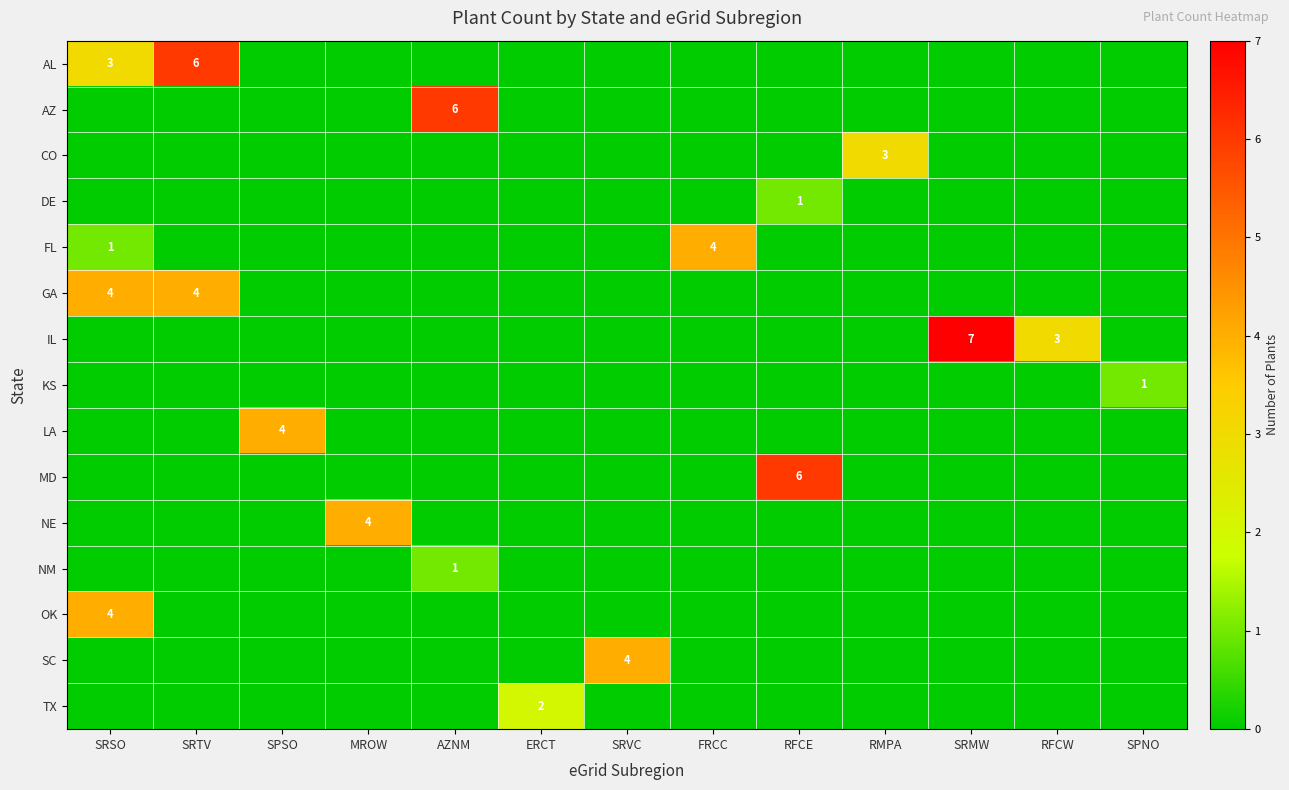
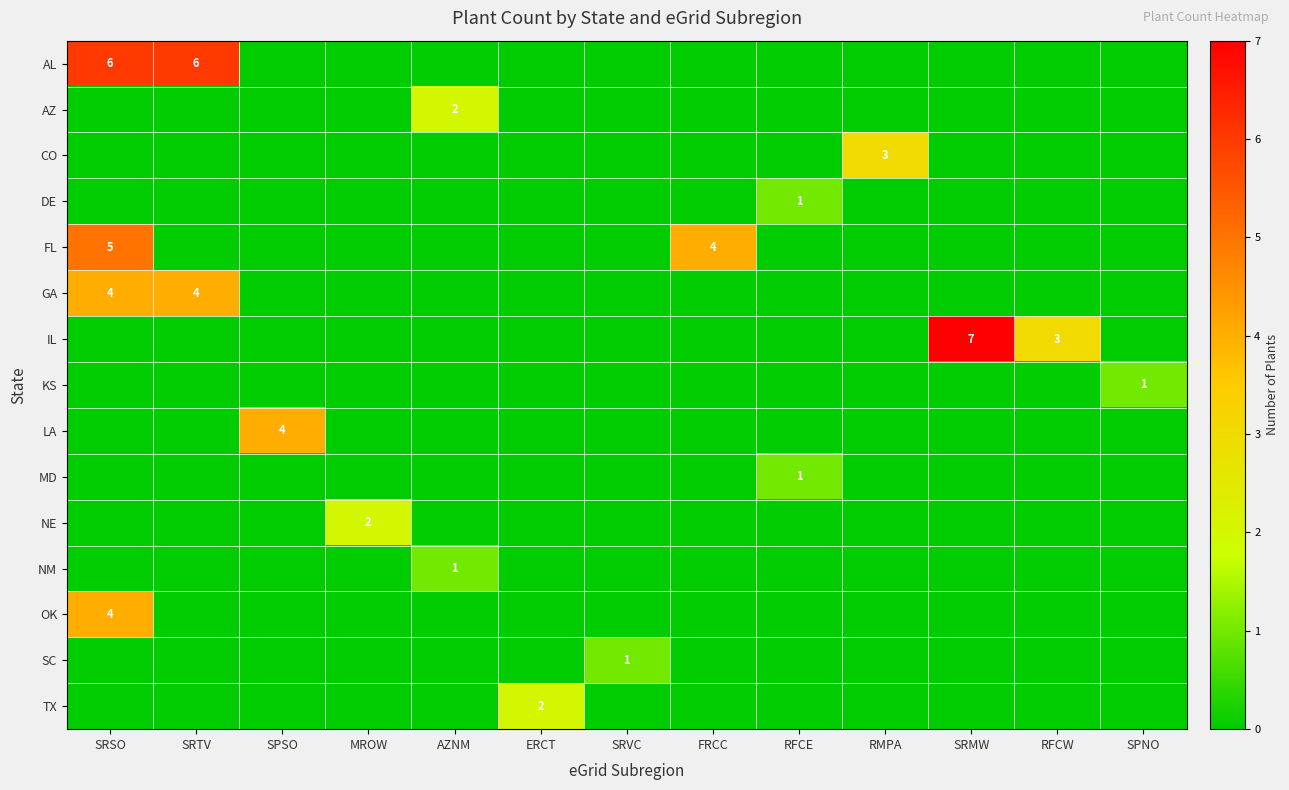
AL, SRSO: 3 -> 6
AZ, AZNM: 6 -> 2
FL, SRSO: 1 -> 5
MD, RFCE: 6 -> 1
NE, MROW: 4 -> 2
SC, SRVC: 4 -> 1
